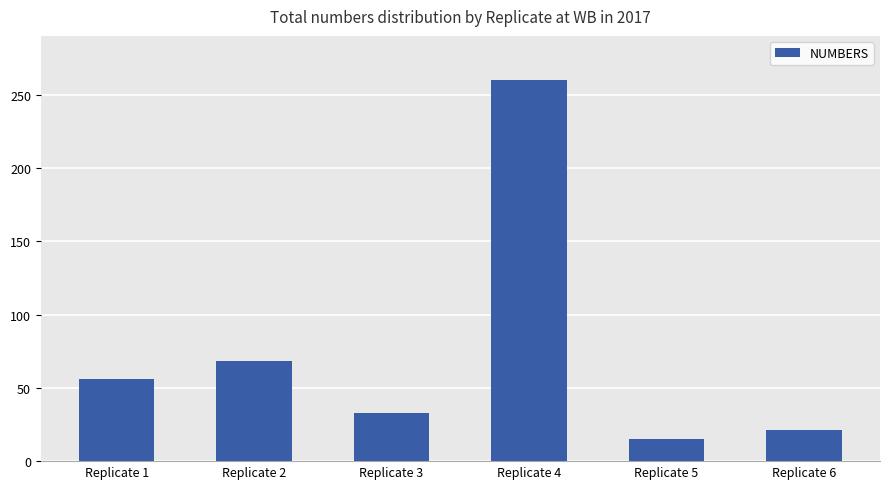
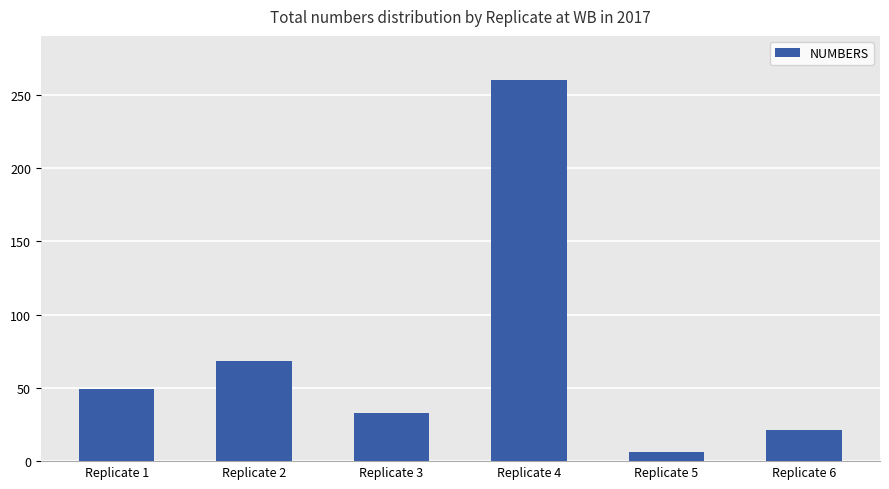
Replicate 1: 56 -> 49
Replicate 5: 15 -> 6
